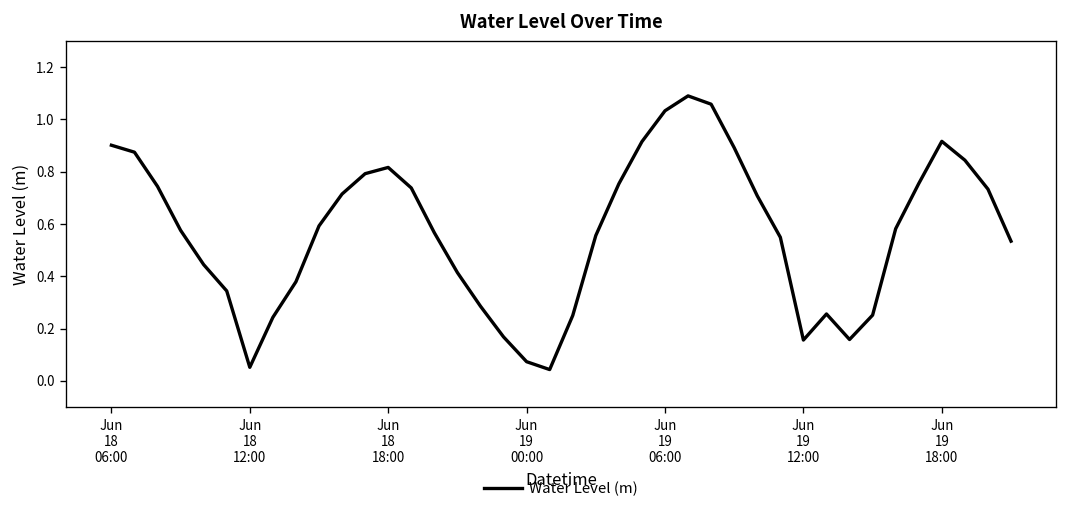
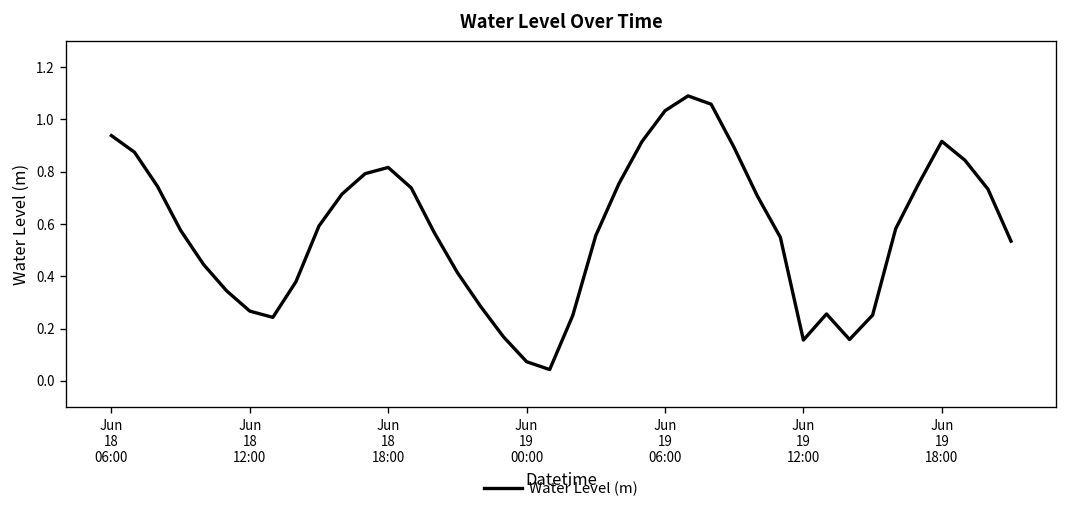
Jun 18 06:00: 0.90 -> 0.94
Jun 18 12:00: 0.05 -> 0.27
